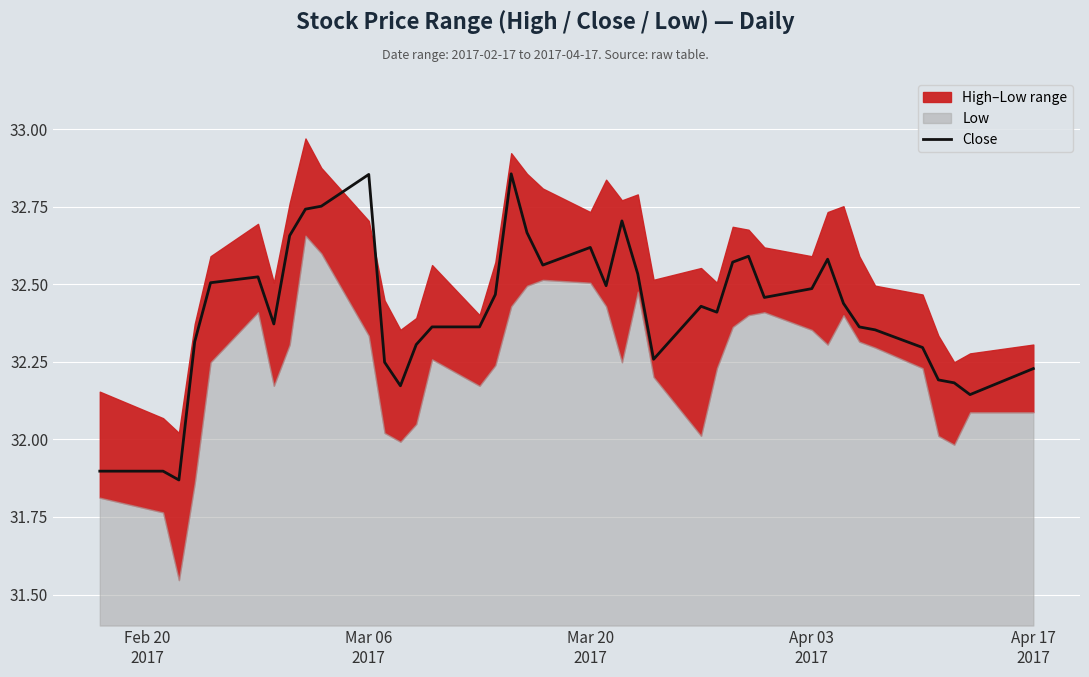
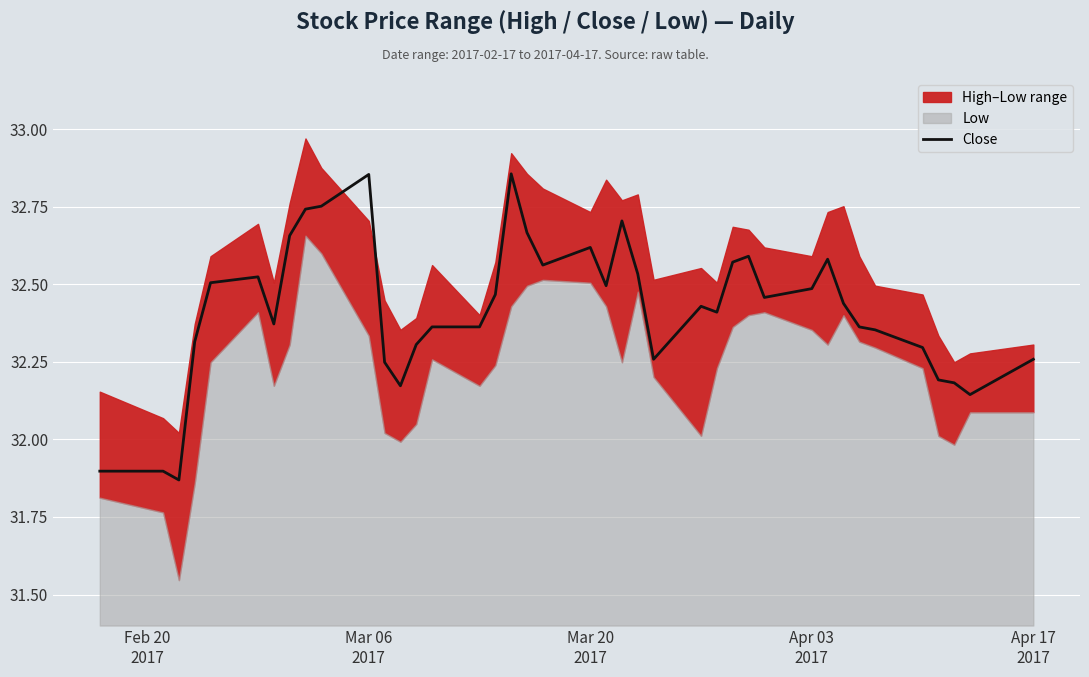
Close, Apr 17 2017: 32.23 -> 32.26
